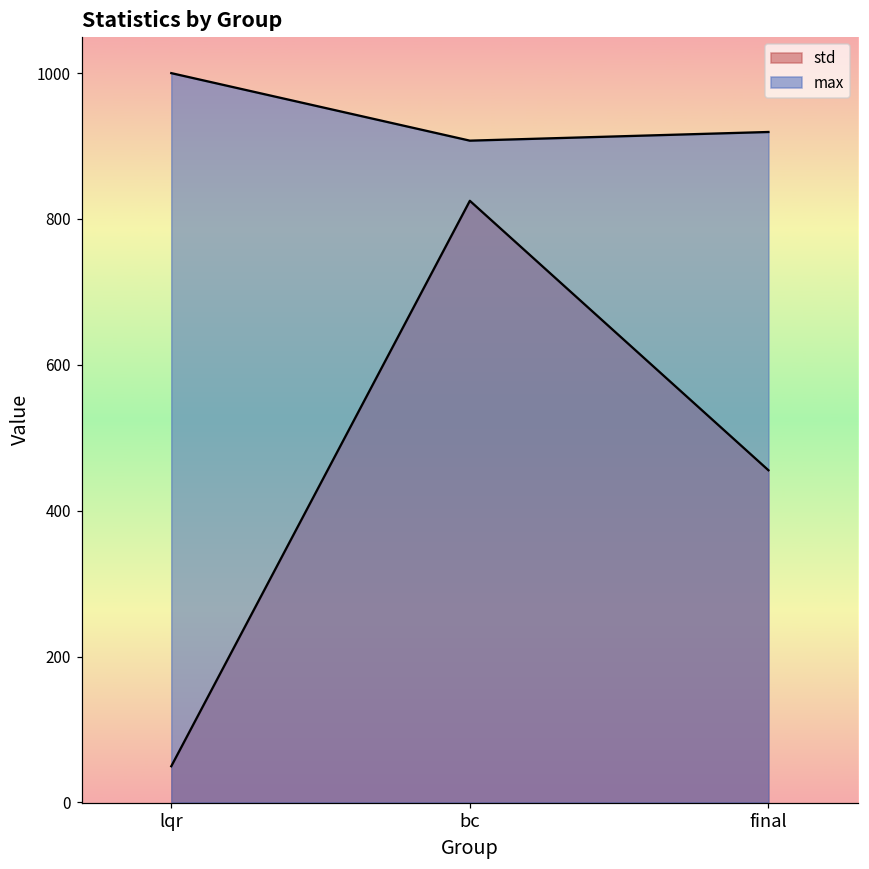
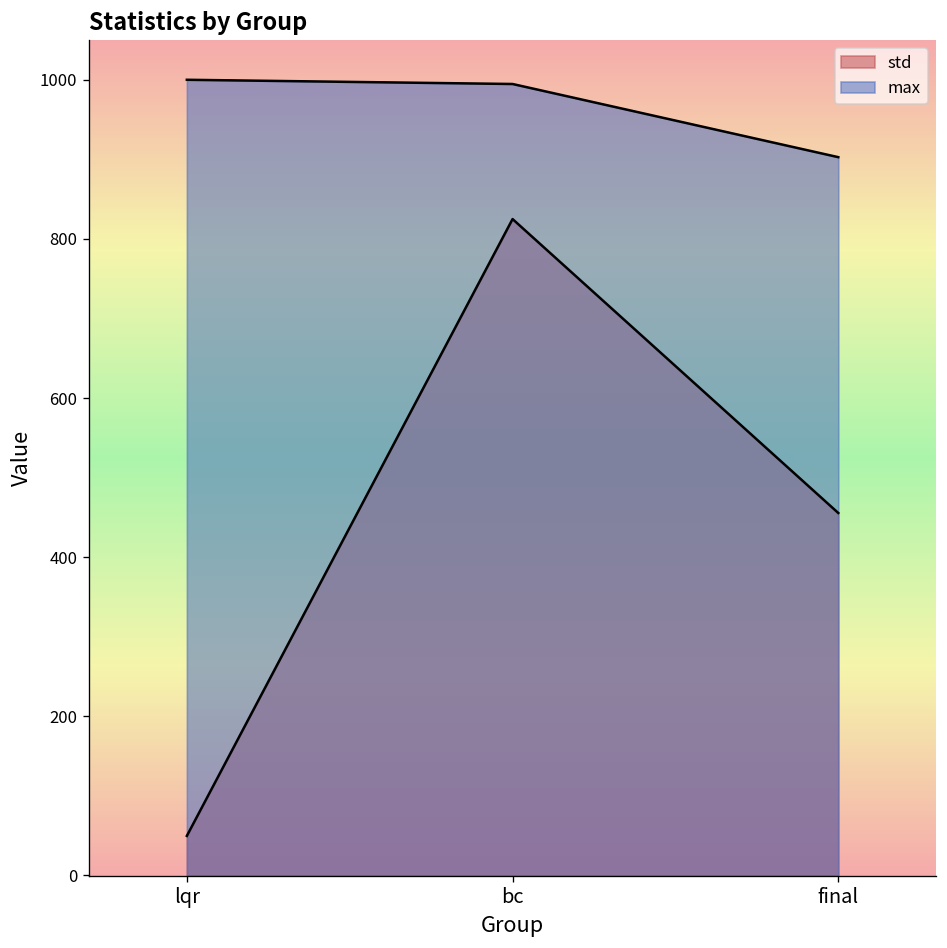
max, bc: 910 -> 990
max, final: 920 -> 900
